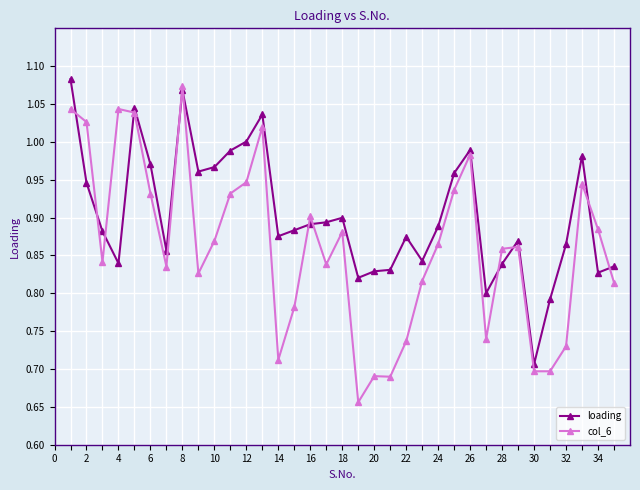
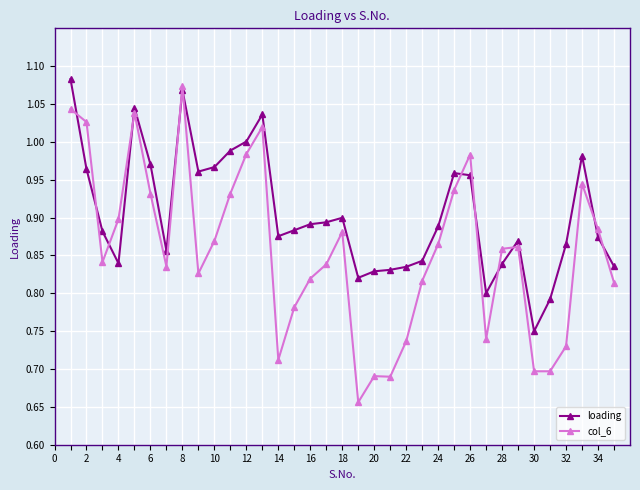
loading, 2: 0.95 -> 0.96
col_6, 4: 1.04 -> 0.90
col_6, 12: 0.95 -> 0.98
col_6, 16: 0.90 -> 0.82
loading, 22: 0.87 -> 0.83
loading, 26: 0.99 -> 0.96
loading, 30: 0.71 -> 0.75
loading, 34: 0.83 -> 0.87
